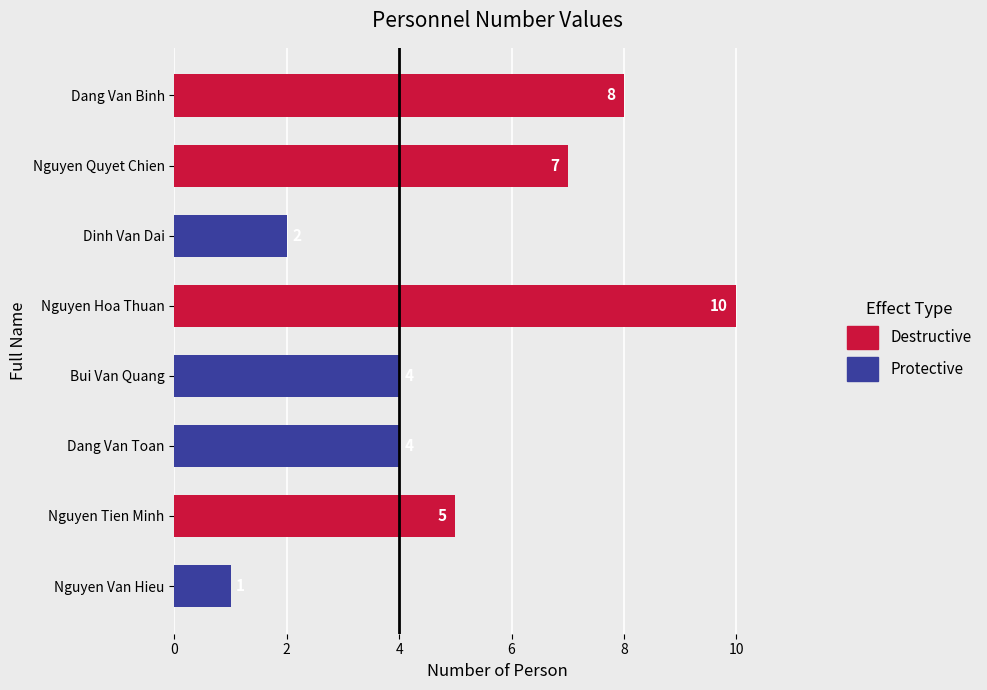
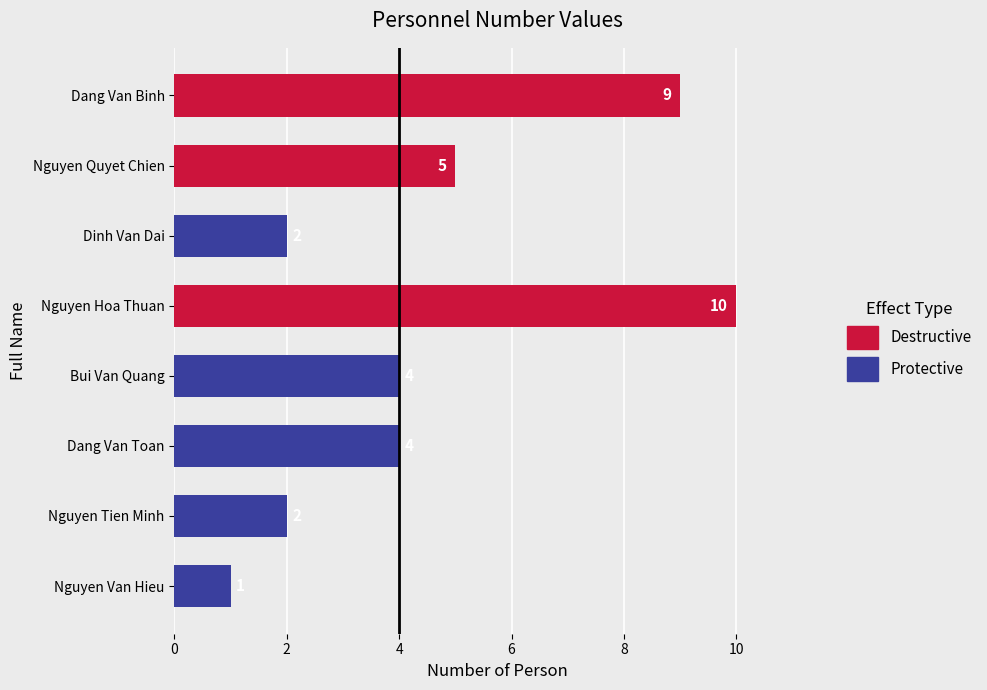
Dang Van Binh: 8 -> 9
Nguyen Quyet Chien: 7 -> 5
Nguyen Tien Minh: 5 -> 2
